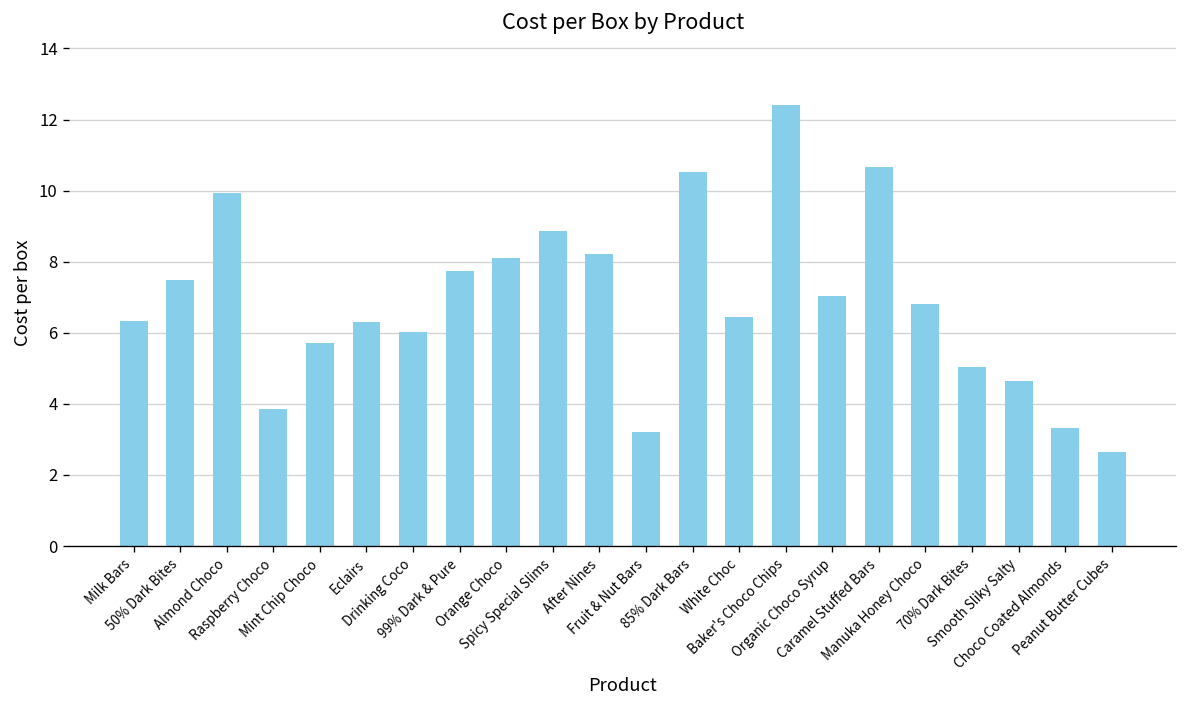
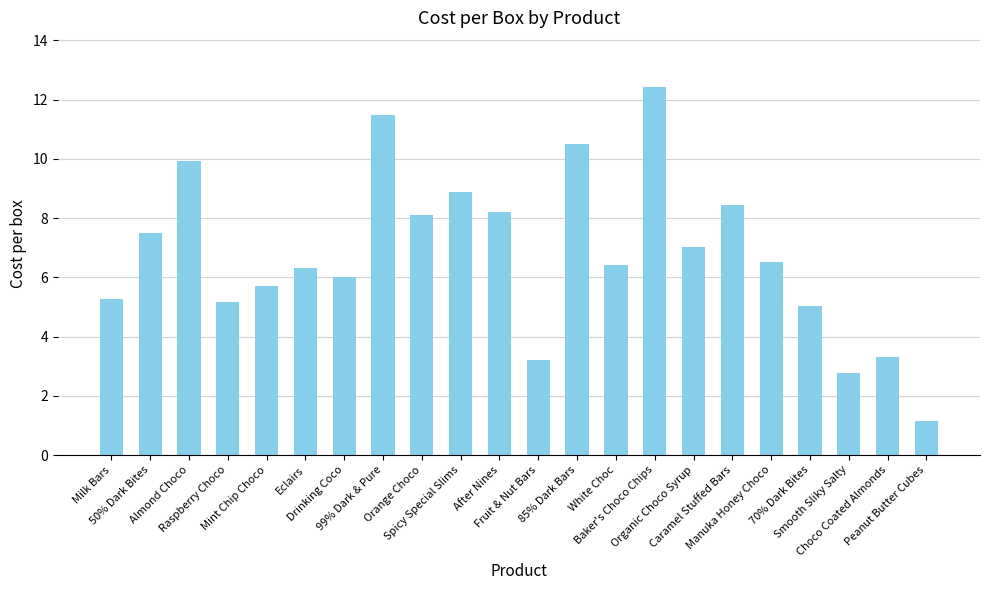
Milk Bars: 6.3 -> 5.3
Raspberry Choco: 3.9 -> 5.2
99% Dark & Pure: 7.7 -> 11.5
Caramel Stuffed Bars: 10.7 -> 8.4
Manuka Honey Choco: 6.8 -> 6.5
Smooth Sliky Salty: 4.6 -> 2.8
Peanut Butter Cubes: 2.7 -> 1.1
